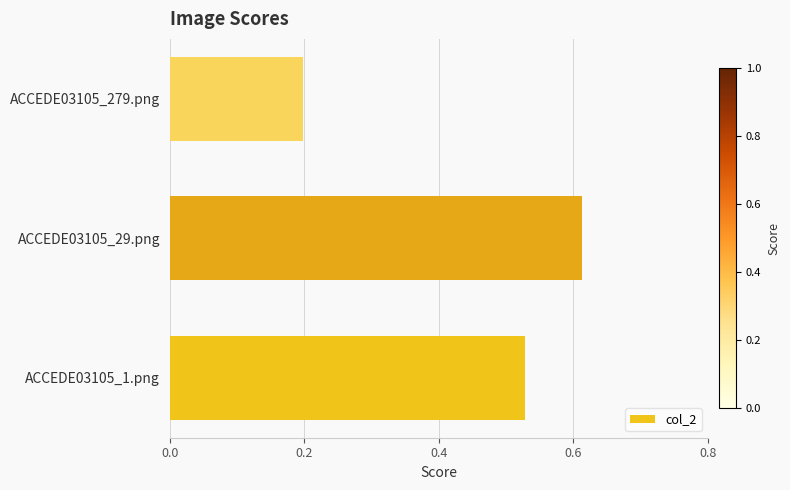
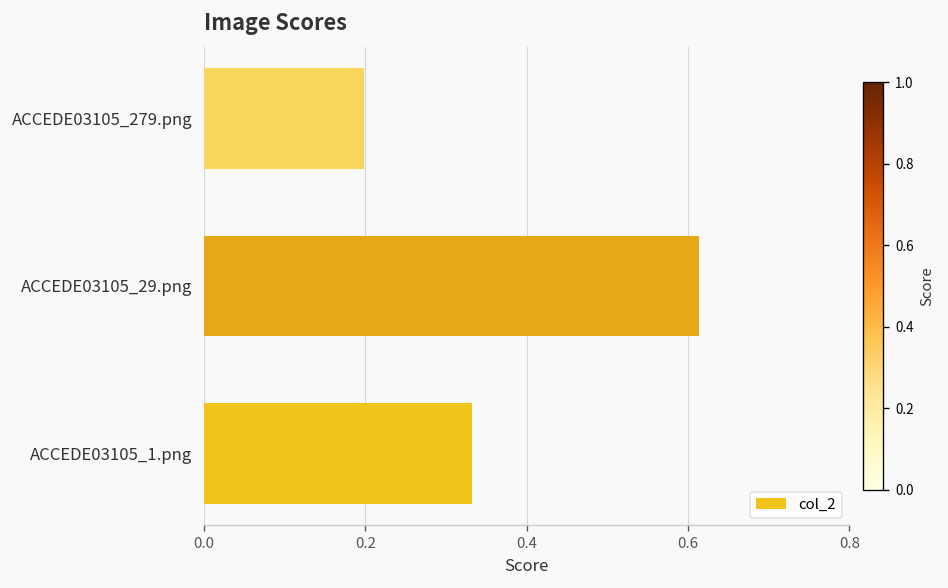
ACCEDE03105_1.png: 0.53 -> 0.33
